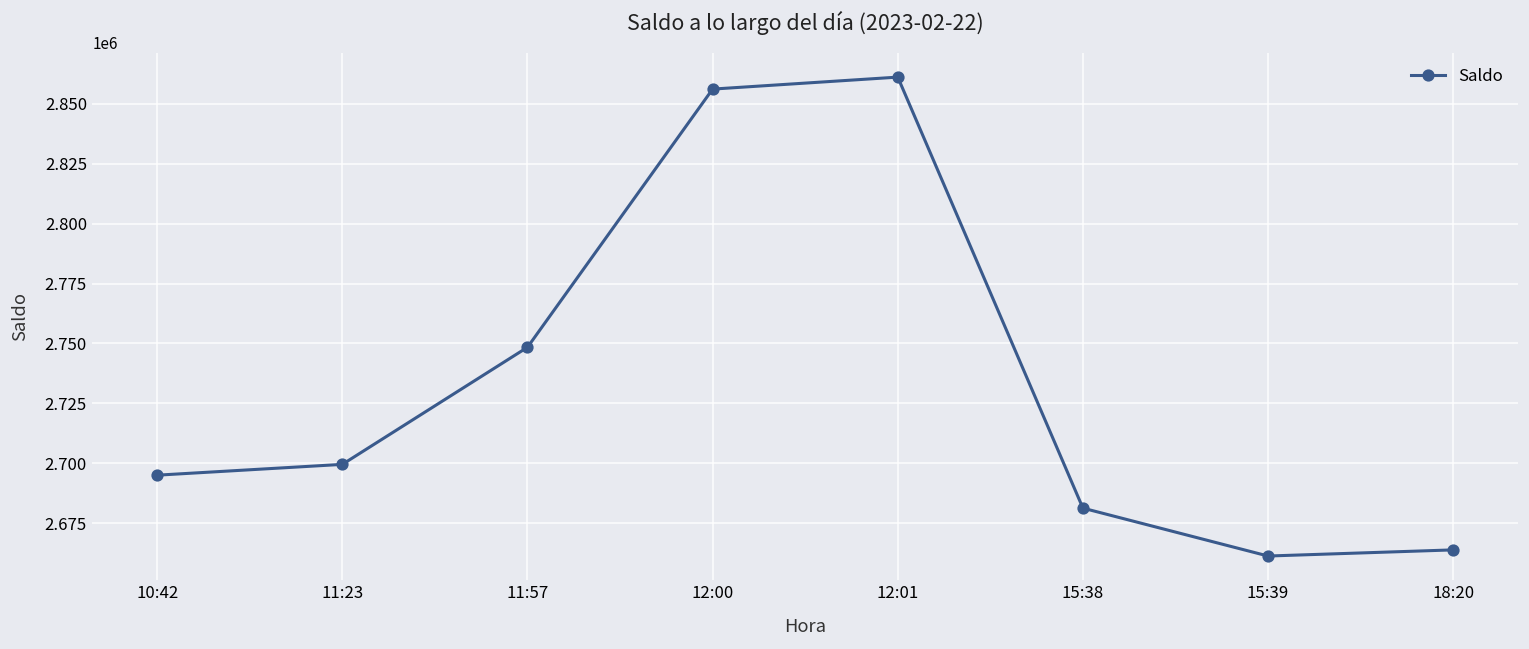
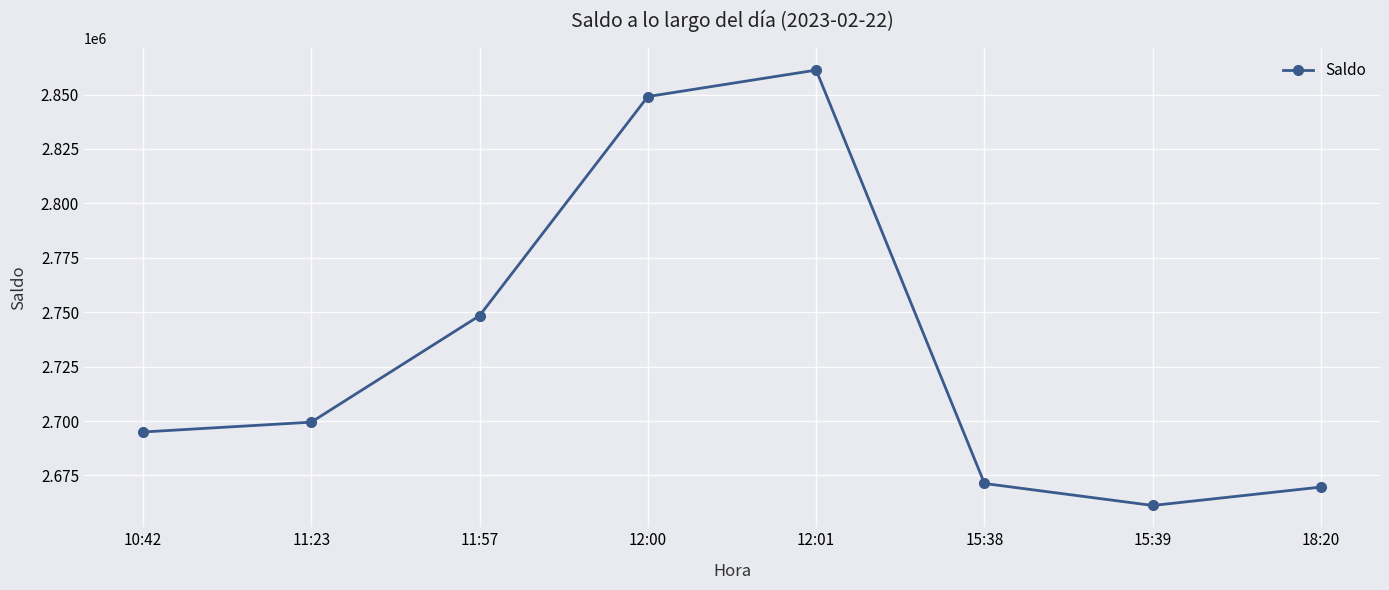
12:00: 2856000 -> 2849000
15:38: 2681000 -> 2671000
18:20: 2664000 -> 2670000
